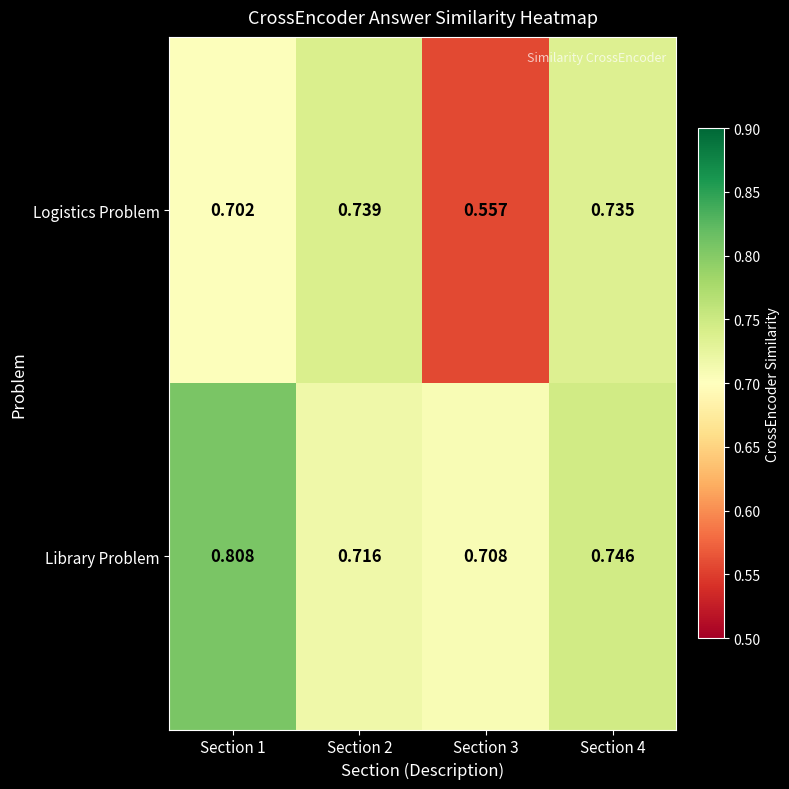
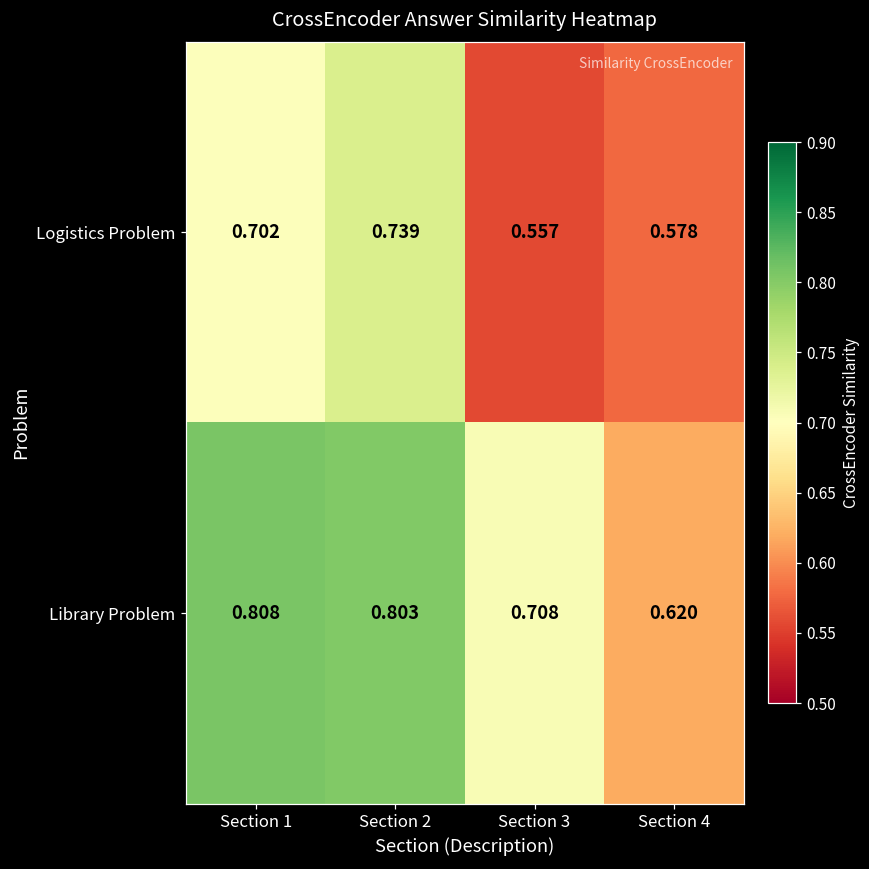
Logistics Problem, Section 4: 0.735 -> 0.578
Library Problem, Section 2: 0.716 -> 0.803
Library Problem, Section 4: 0.746 -> 0.620
